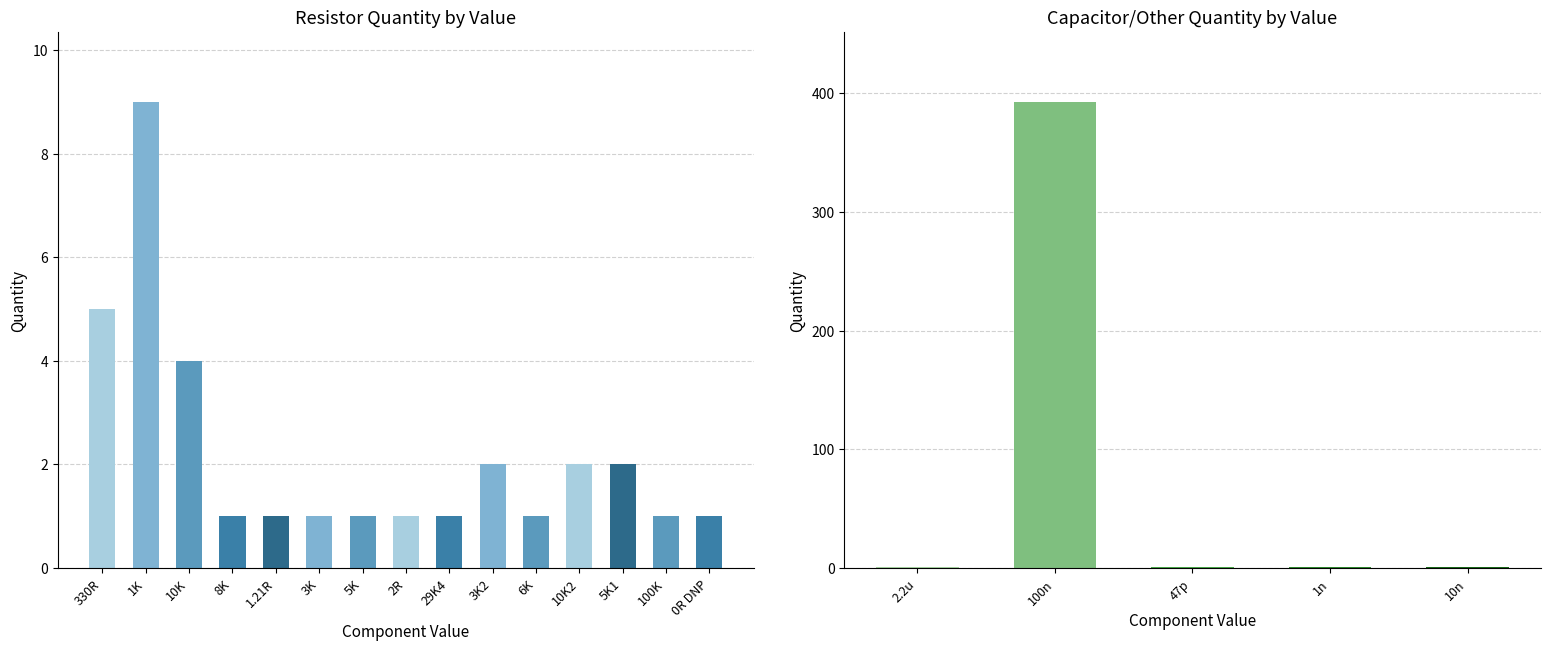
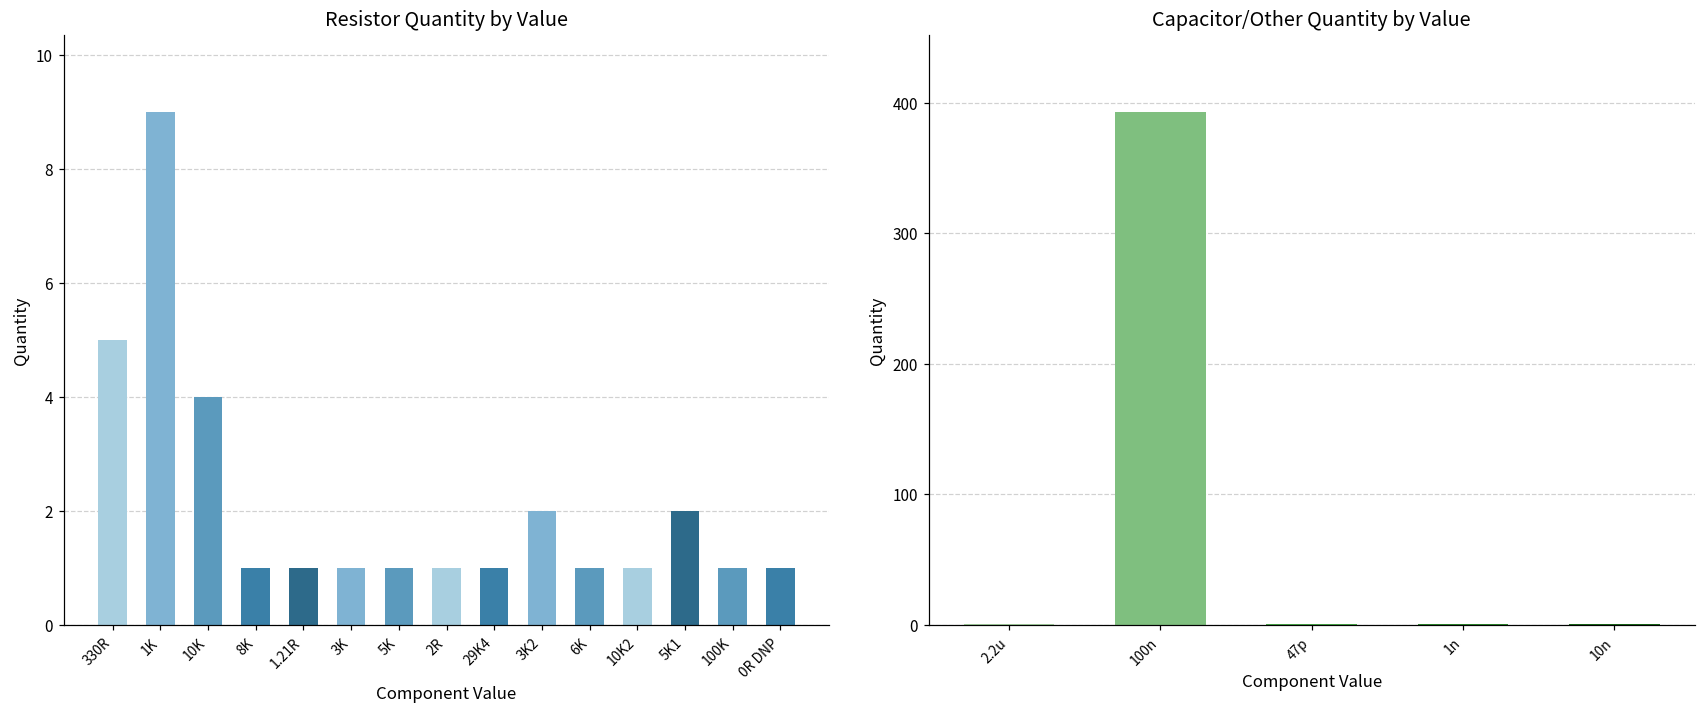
Resistor Quantity by Value, 10K2: 2 -> 1
